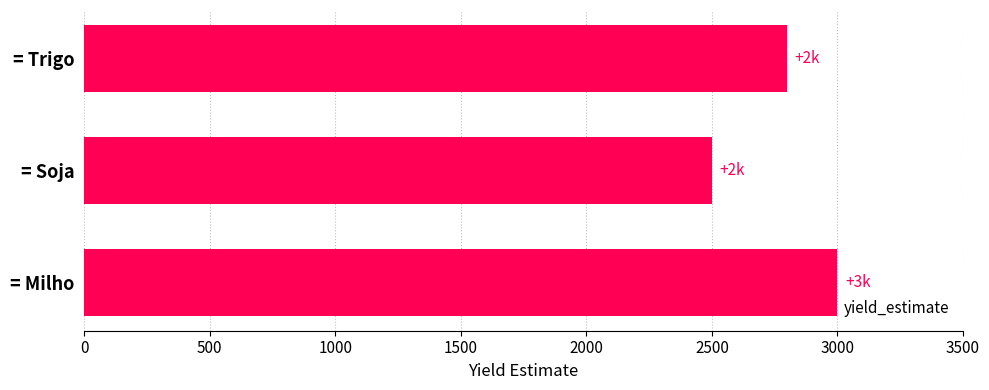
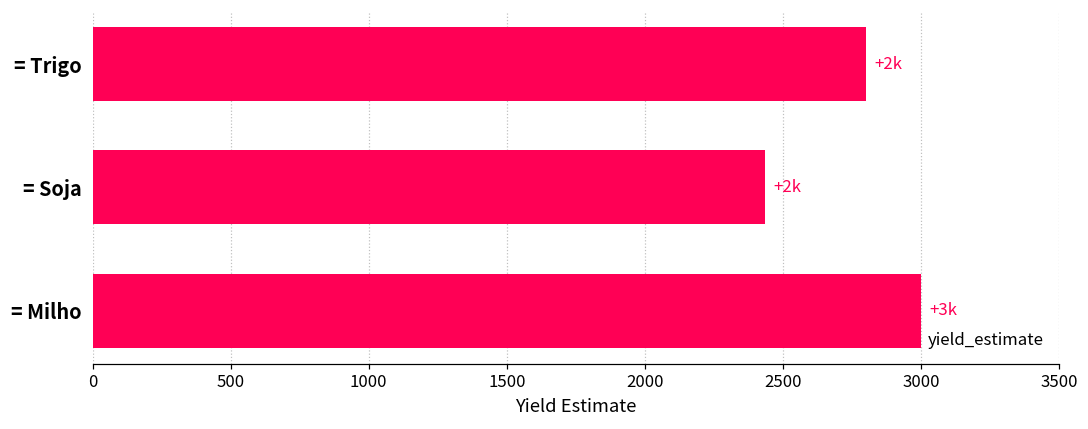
= Soja: 2500 -> 2430
